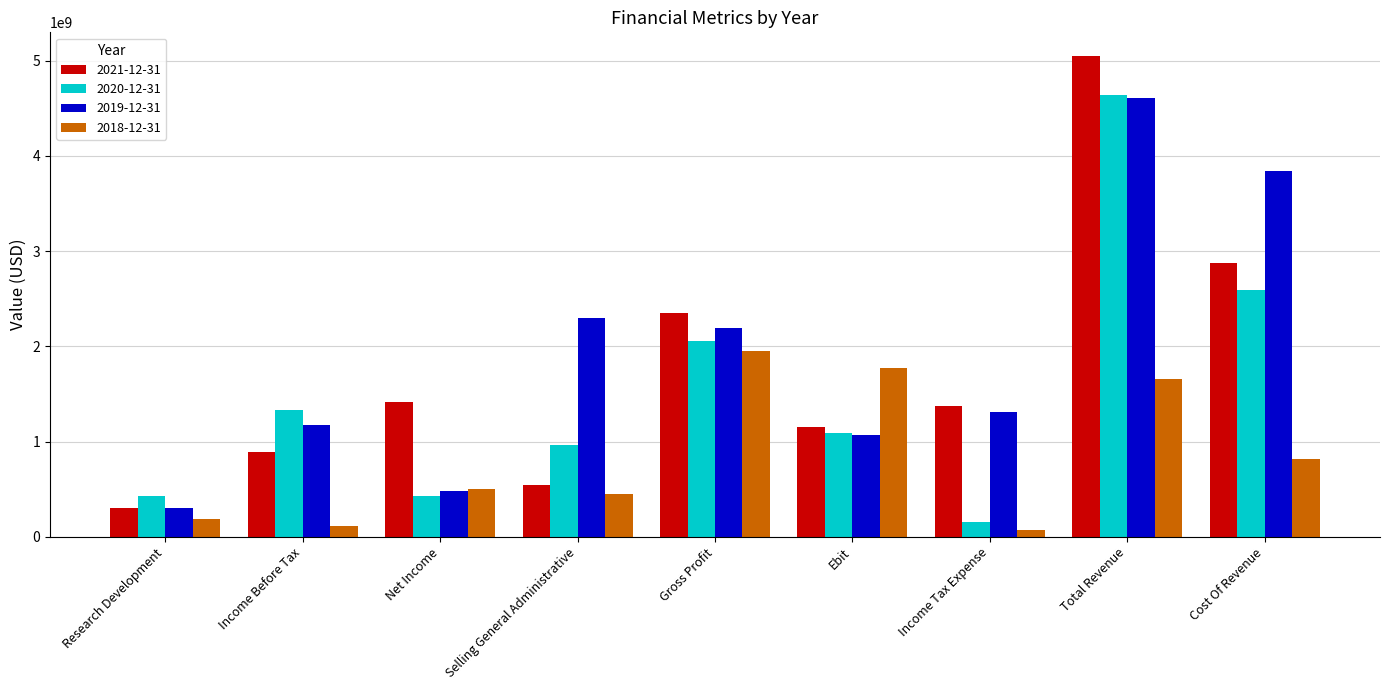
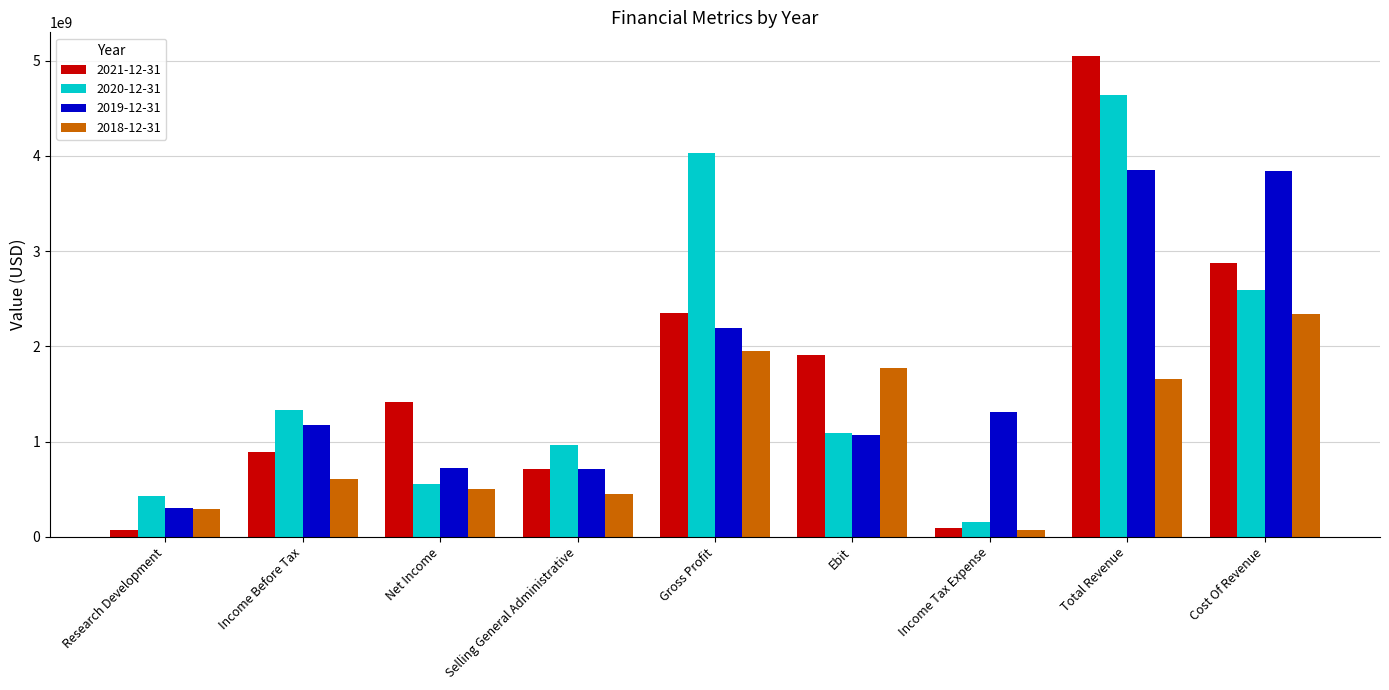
2021-12-31, Research Development: 300000000 -> 100000000
2018-12-31, Research Development: 200000000 -> 300000000
2018-12-31, Income Before Tax: 100000000 -> 600000000
2020-12-31, Net Income: 400000000 -> 600000000
2019-12-31, Net Income: 500000000 -> 700000000
2021-12-31, Selling General Administrative: 500000000 -> 700000000
2019-12-31, Selling General Administrative: 2300000000 -> 700000000
2020-12-31, Gross Profit: 2100000000 -> 4000000000
2021-12-31, Ebit: 1200000000 -> 1900000000
2021-12-31, Income Tax Expense: 1400000000 -> 100000000
2019-12-31, Total Revenue: 4600000000 -> 3900000000
2018-12-31, Cost Of Revenue: 800000000 -> 2300000000
